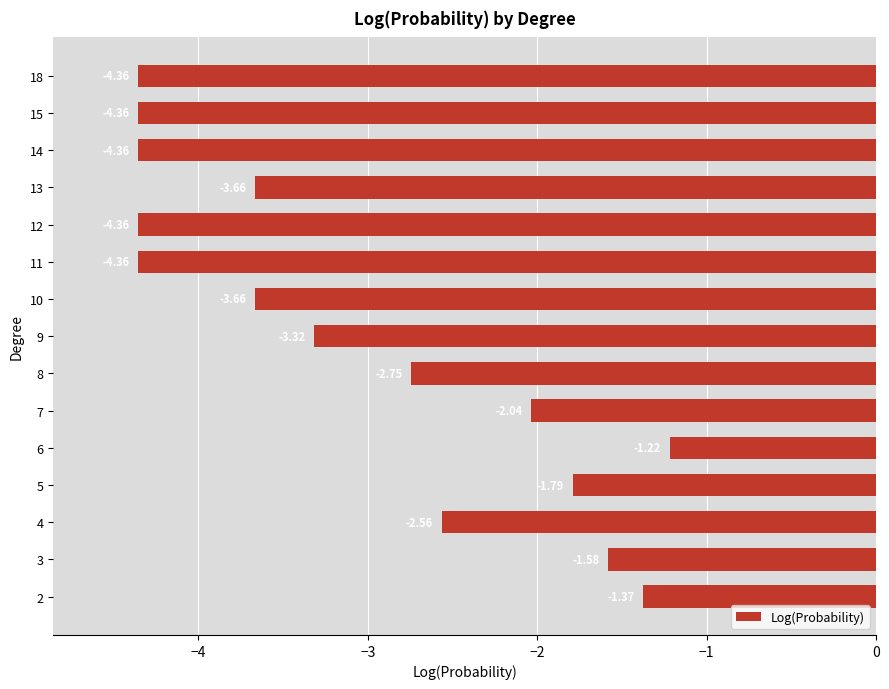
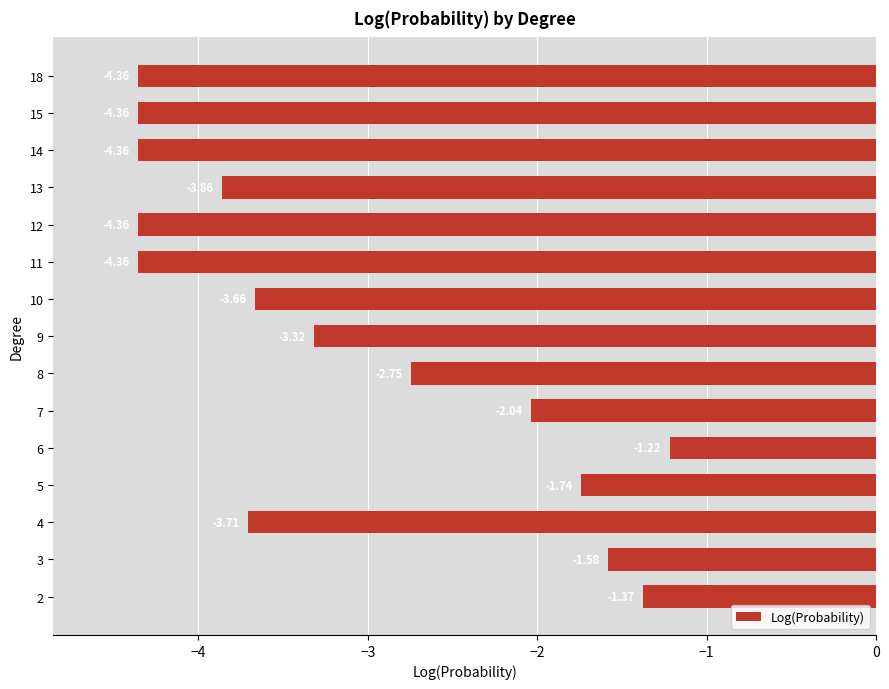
13: -3.66 -> -3.86
5: -1.79 -> -1.74
4: -2.56 -> -3.71
